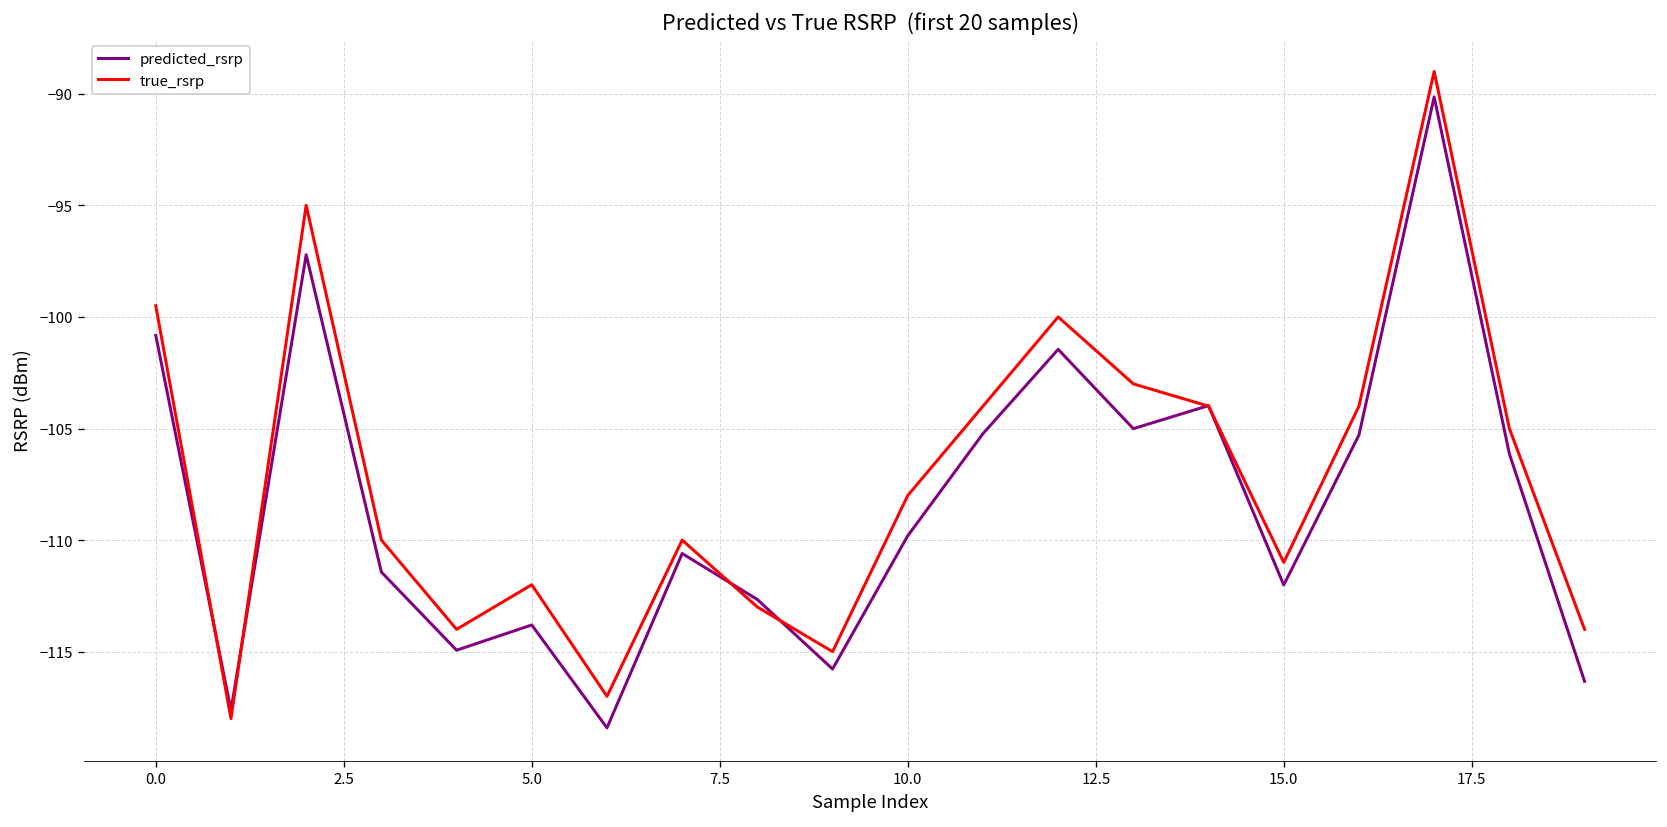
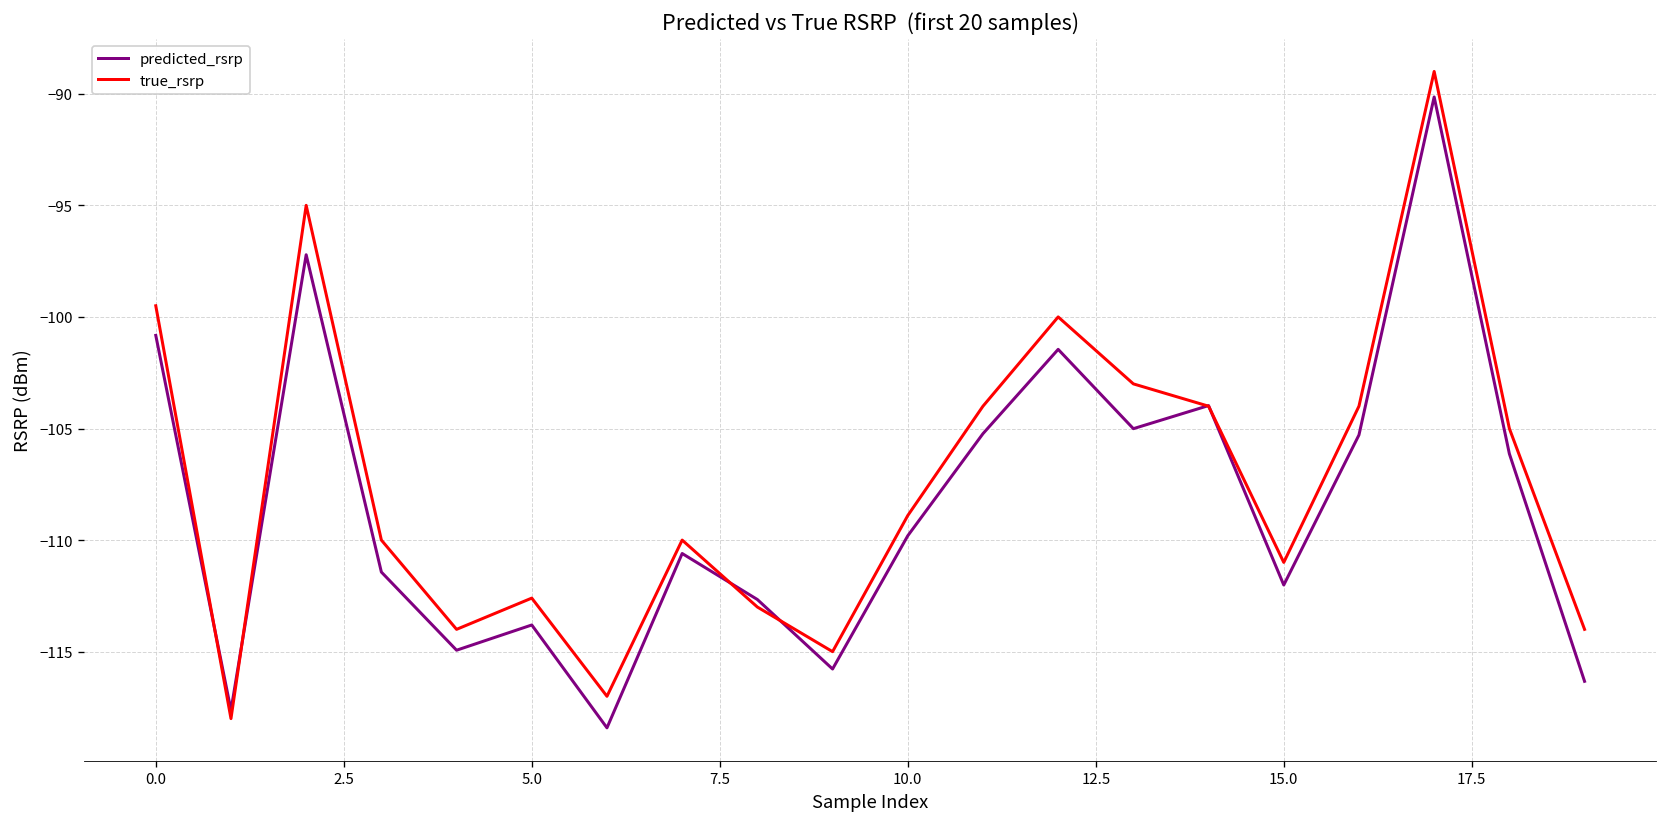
true_rsrp, 5.0: -112.0 -> -112.6
true_rsrp, 10.0: -108.0 -> -108.9
